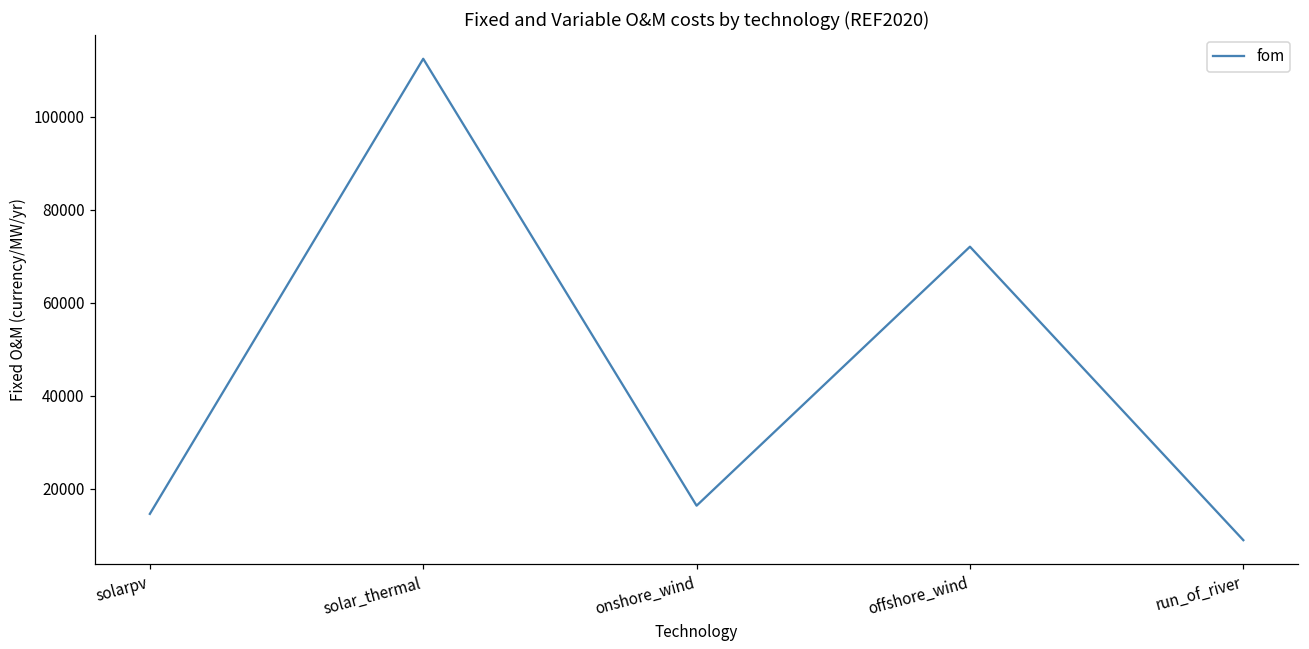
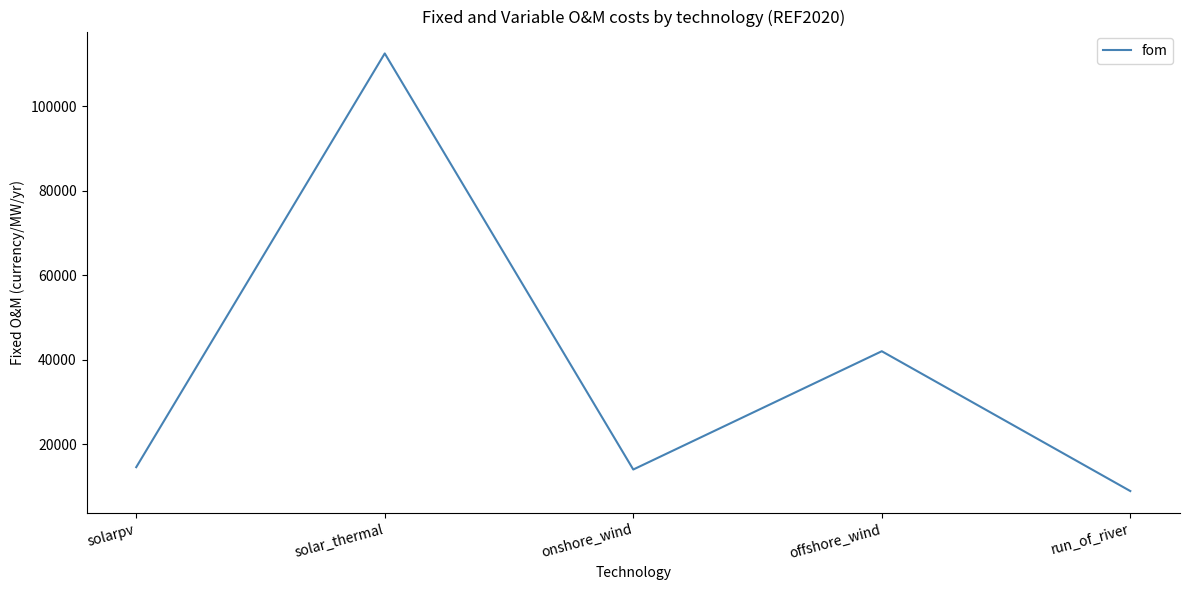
onshore_wind: 16000 -> 14000
offshore_wind: 72000 -> 42000
